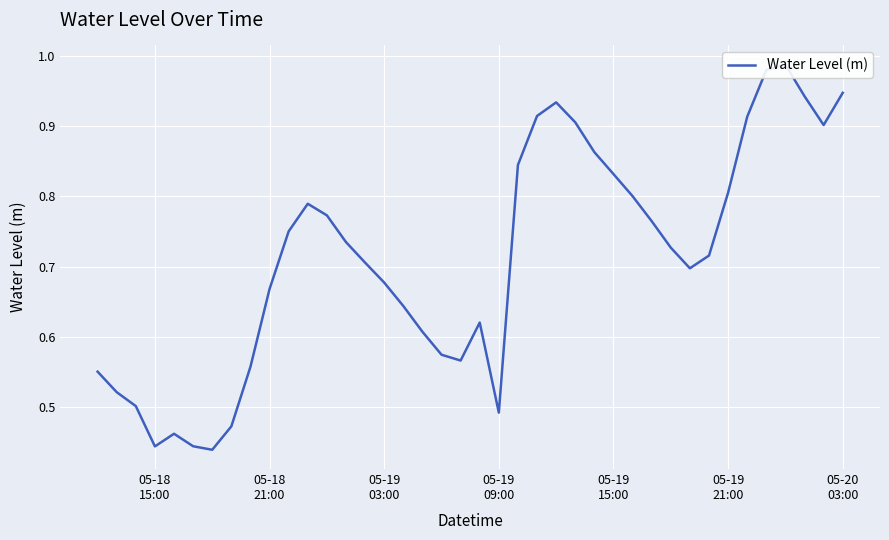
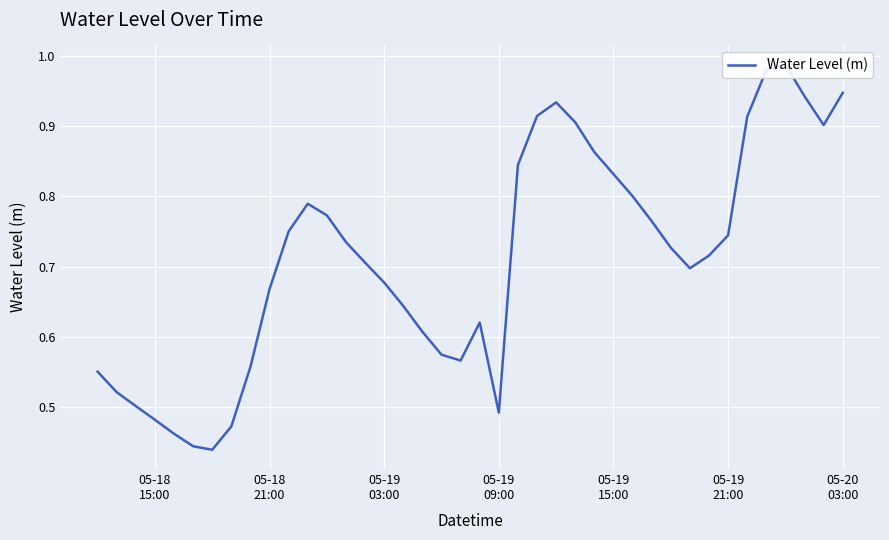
05-18 15:00: 0.44 -> 0.48
05-19 21:00: 0.81 -> 0.74
